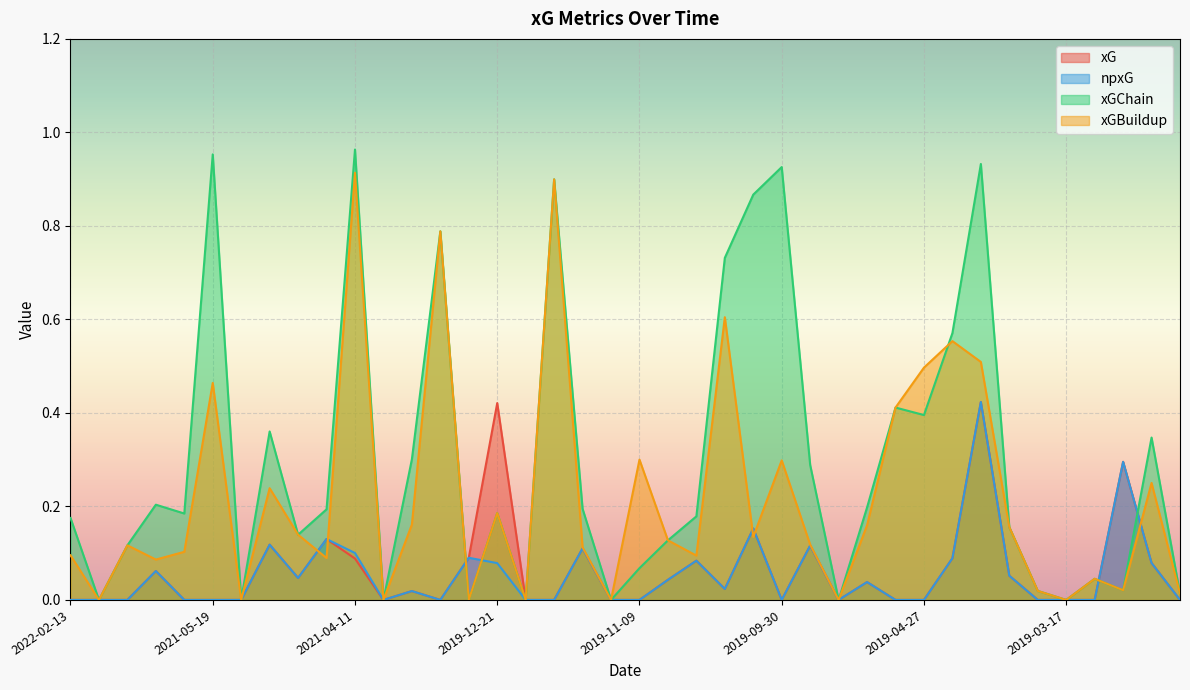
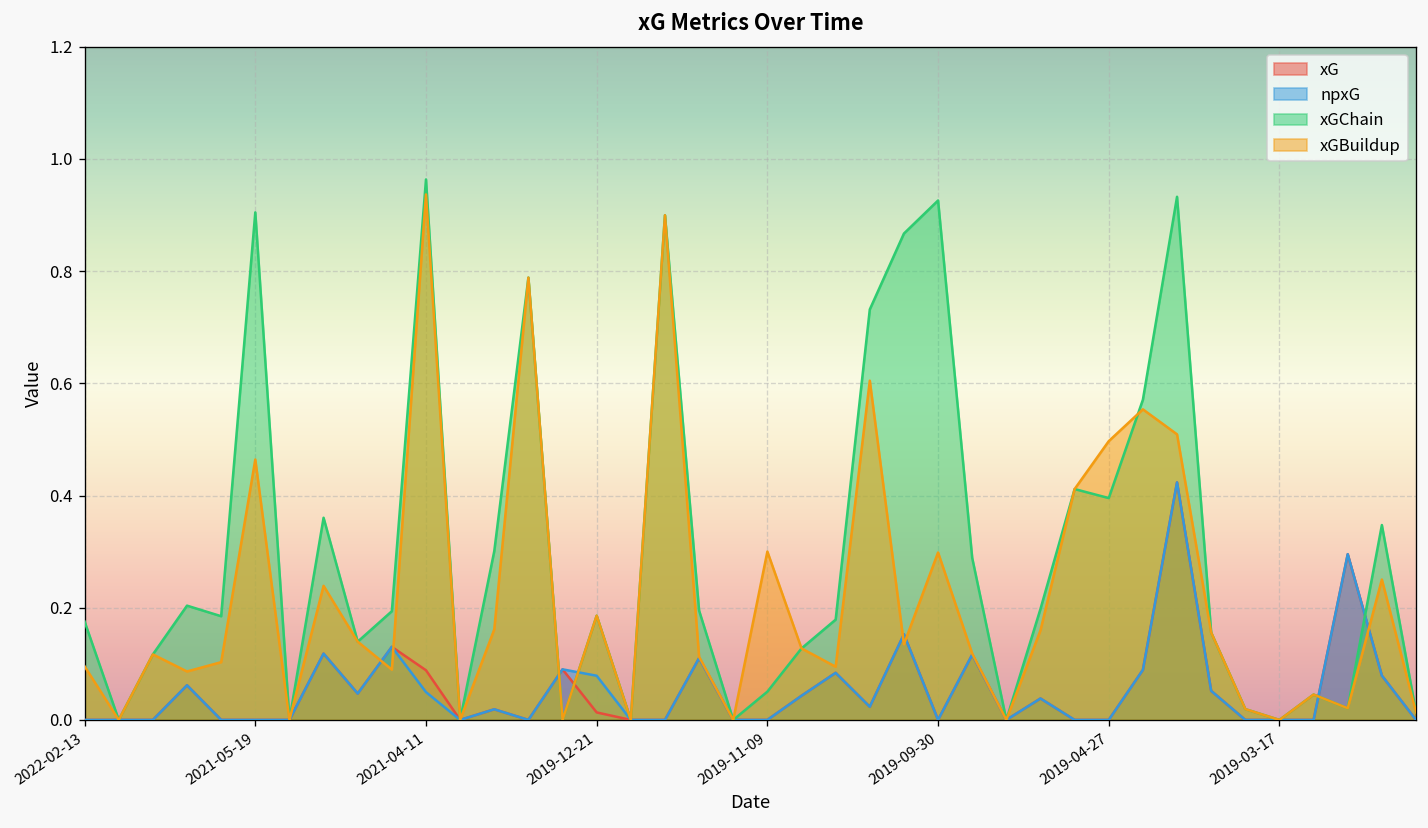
xGChain, 2021-05-19: 0.95 -> 0.90
npxG, 2021-04-11: 0.10 -> 0.05
xGBuildup, 2021-04-11: 0.91 -> 0.94
xG, 2019-12-21: 0.42 -> 0.01
xGChain, 2019-11-09: 0.07 -> 0.05
